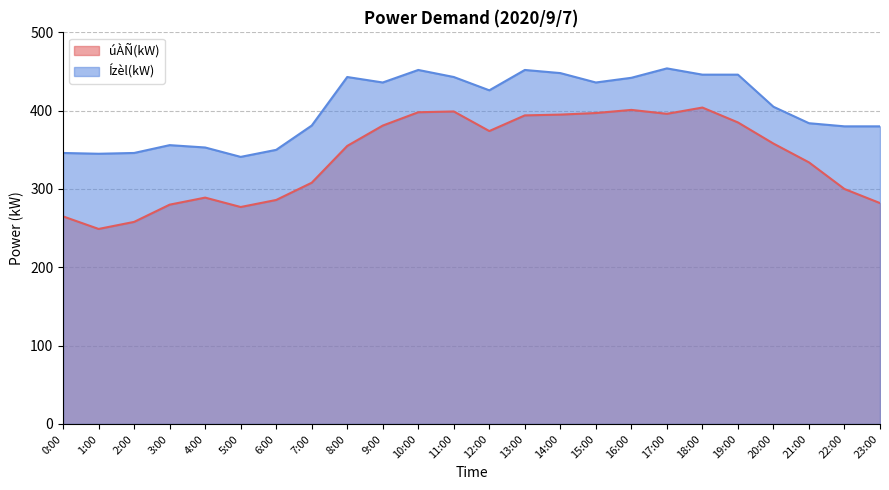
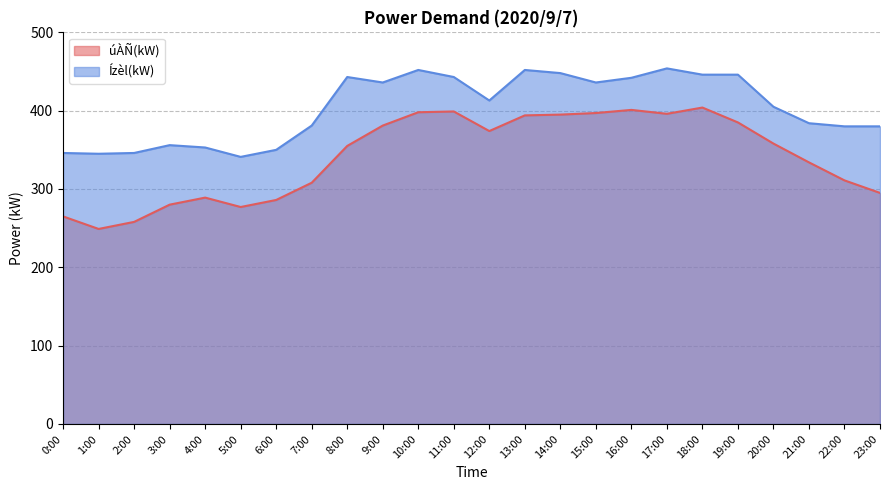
Ízèl(kW), 12:00: 430 -> 410
úÀÑ(kW), 22:00: 300 -> 310
úÀÑ(kW), 23:00: 280 -> 300
